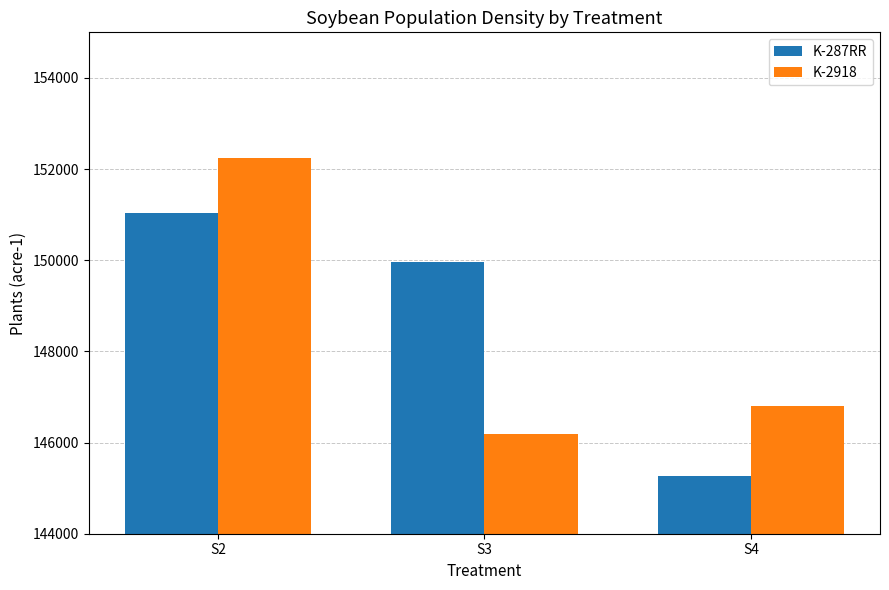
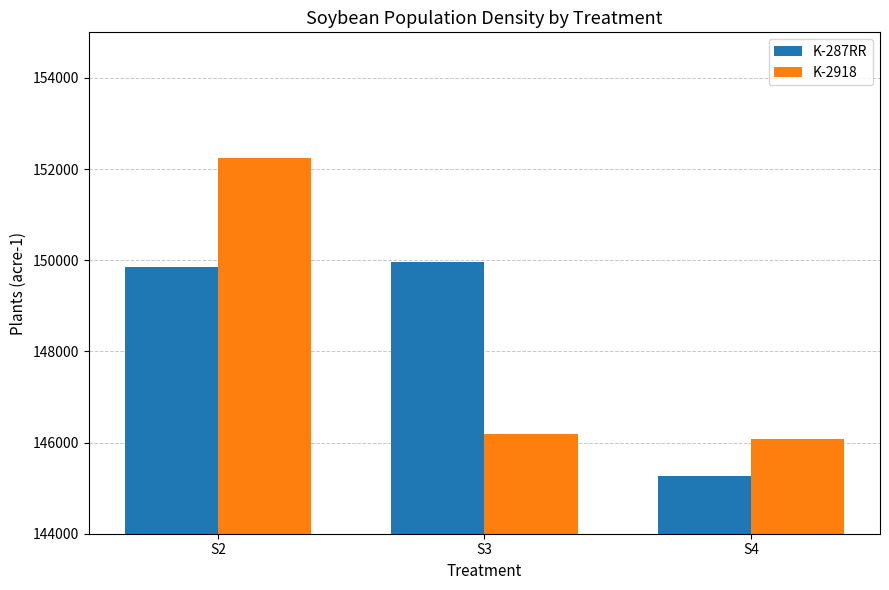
K-287RR, S2: 151000 -> 149800
K-2918, S4: 146800 -> 146100
